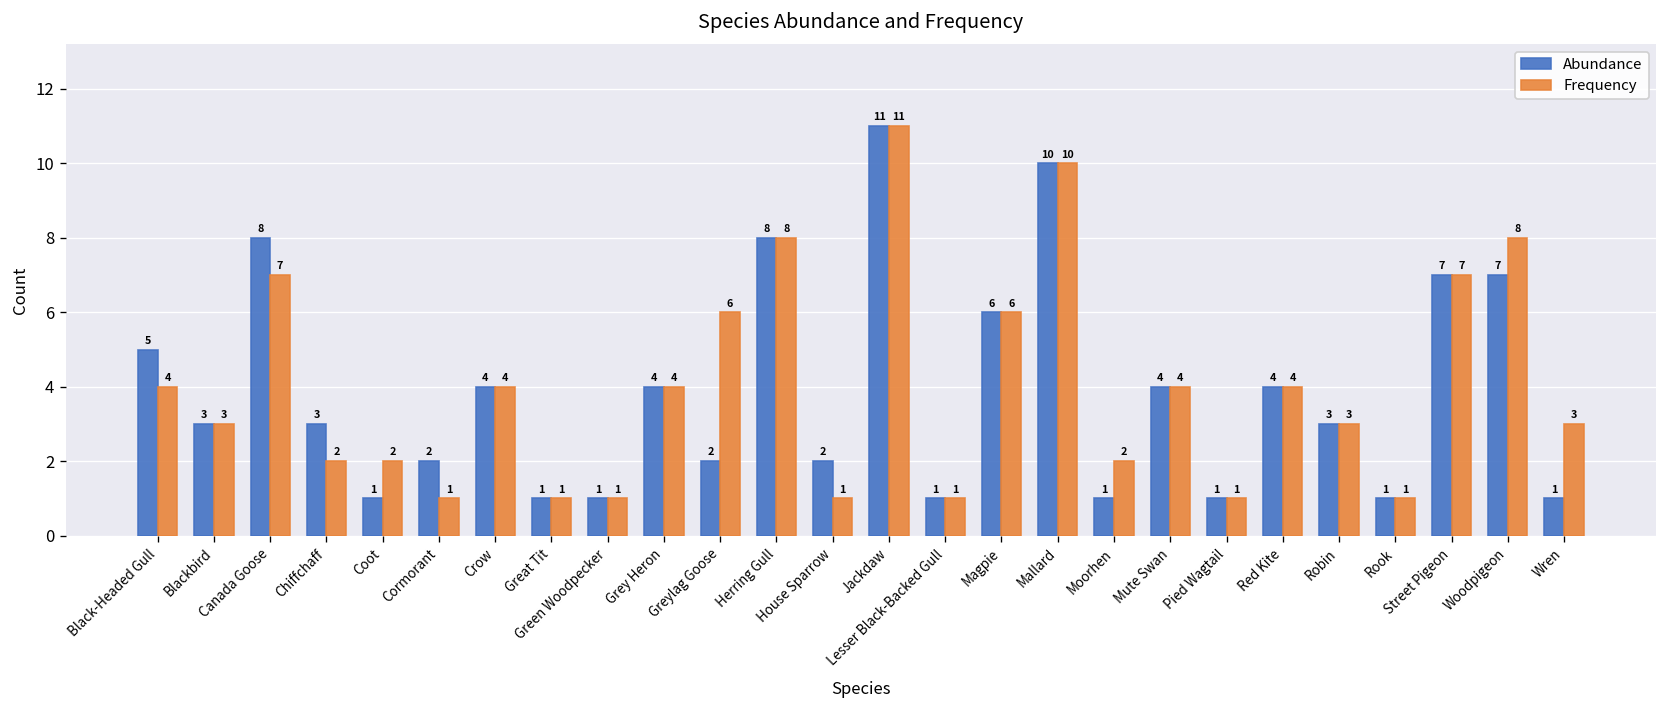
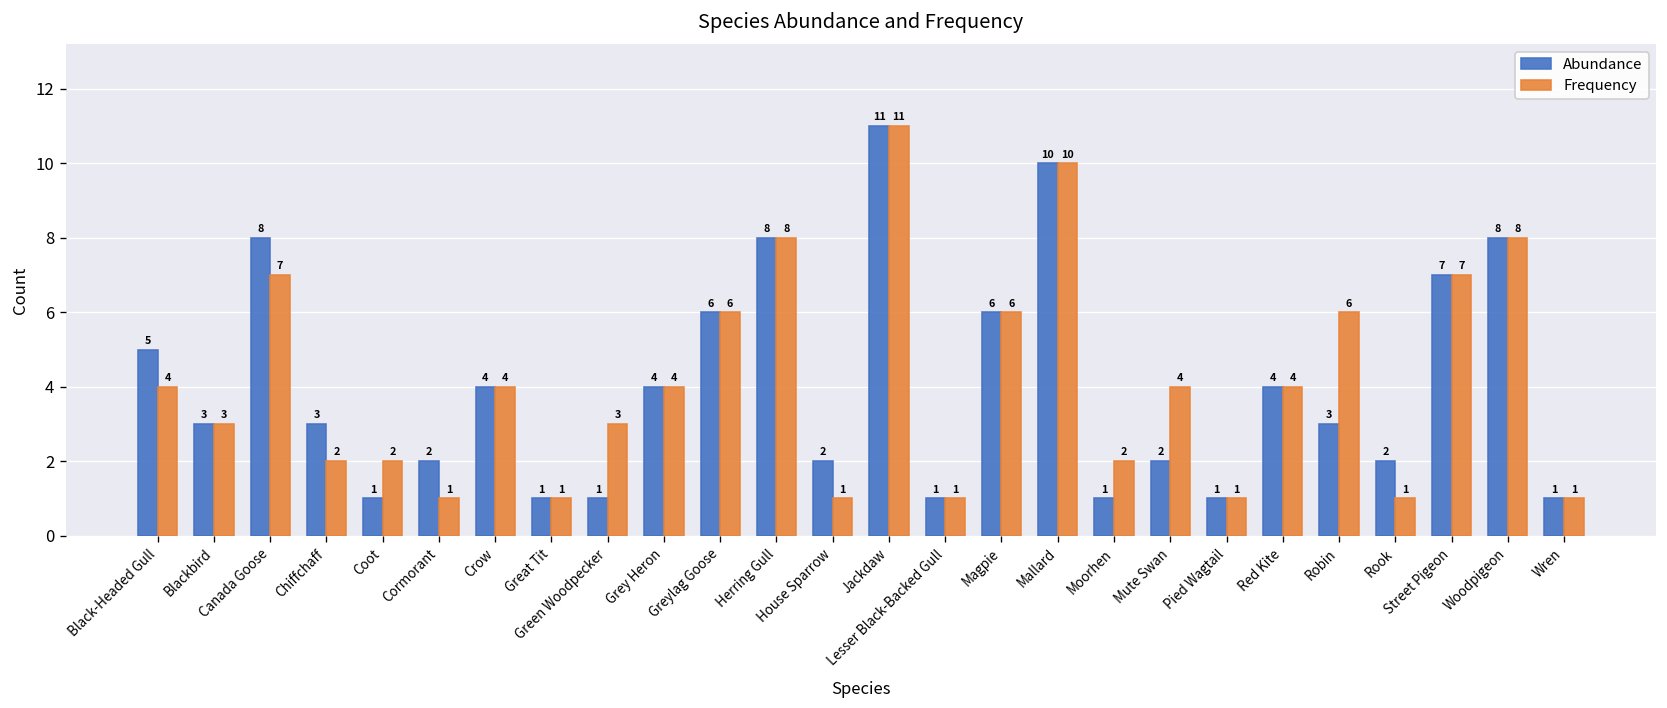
Frequency, Green Woodpecker: 1 -> 3
Abundance, Greylag Goose: 2 -> 6
Abundance, Mute Swan: 4 -> 2
Frequency, Robin: 3 -> 6
Abundance, Rook: 1 -> 2
Abundance, Woodpigeon: 7 -> 8
Frequency, Wren: 3 -> 1
